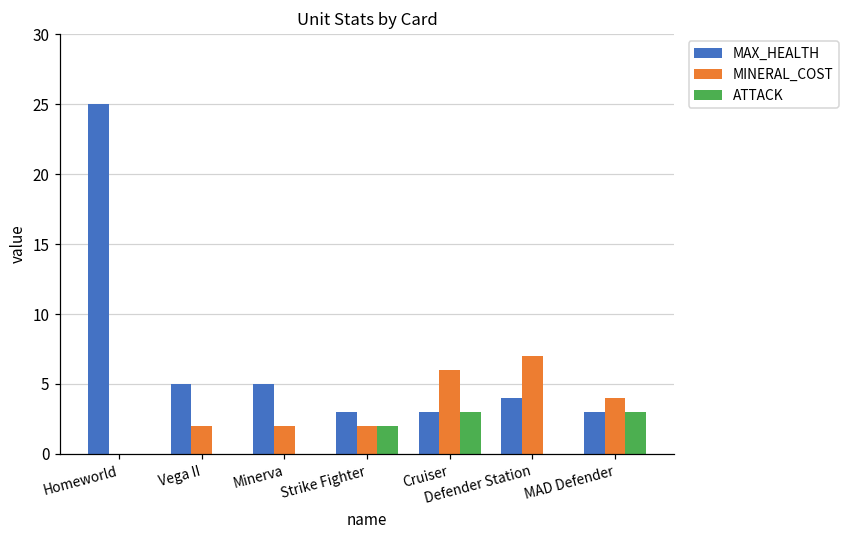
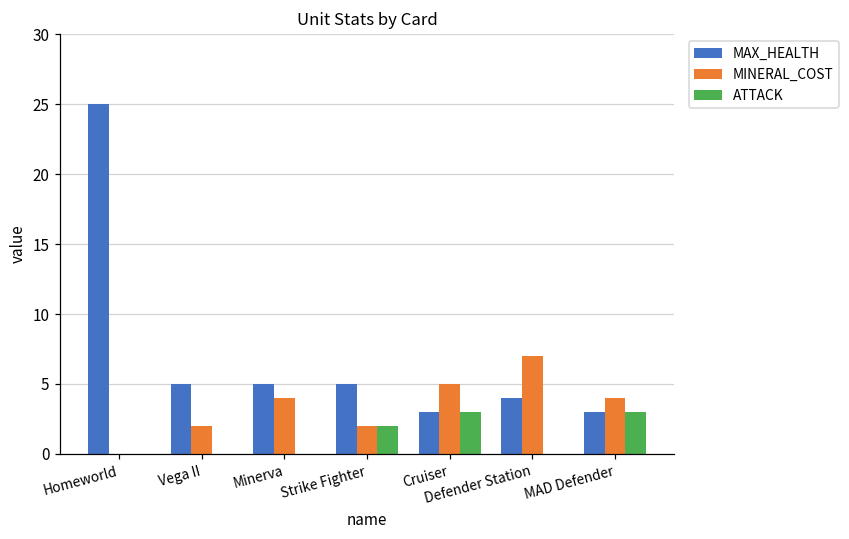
MINERAL_COST, Minerva: 2 -> 4
MAX_HEALTH, Strike Fighter: 3 -> 5
MINERAL_COST, Cruiser: 6 -> 5
